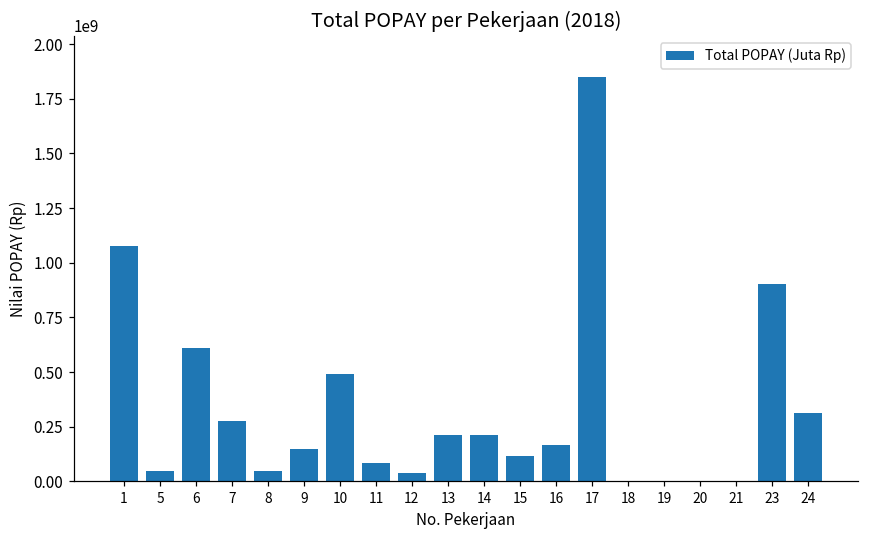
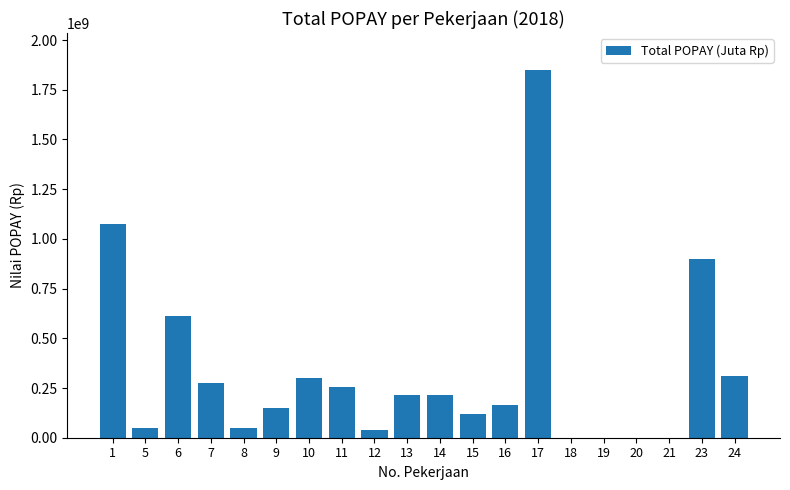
10: 490000000 -> 300000000
11: 90000000 -> 250000000
